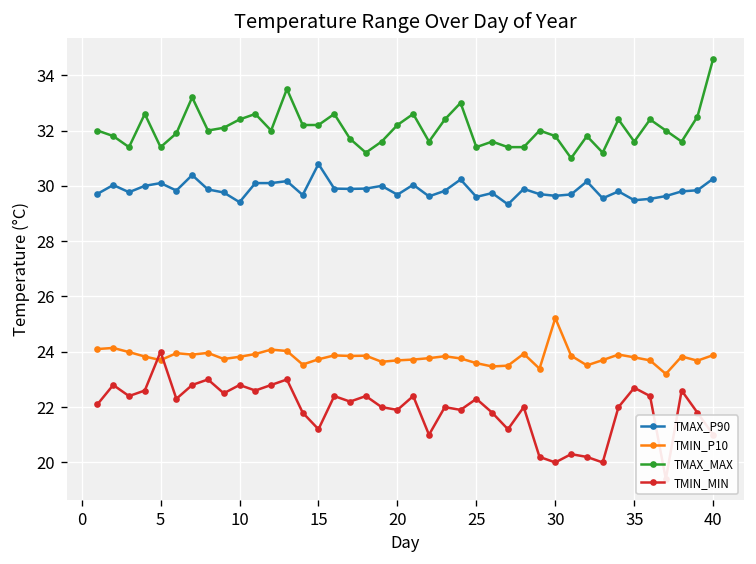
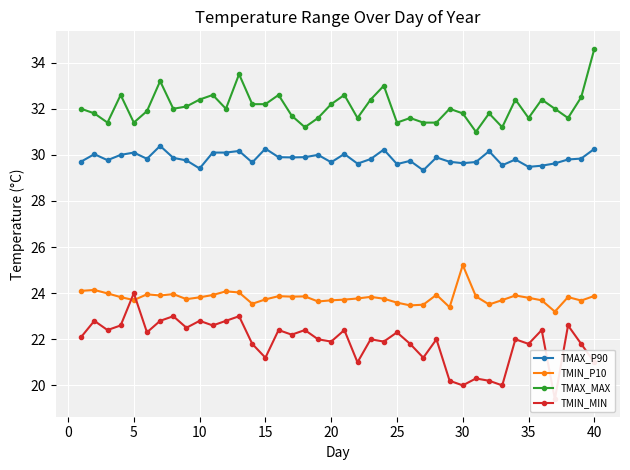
TMAX_P90, 15: 30.8 -> 30.3
TMIN_MIN, 35: 22.7 -> 21.8
